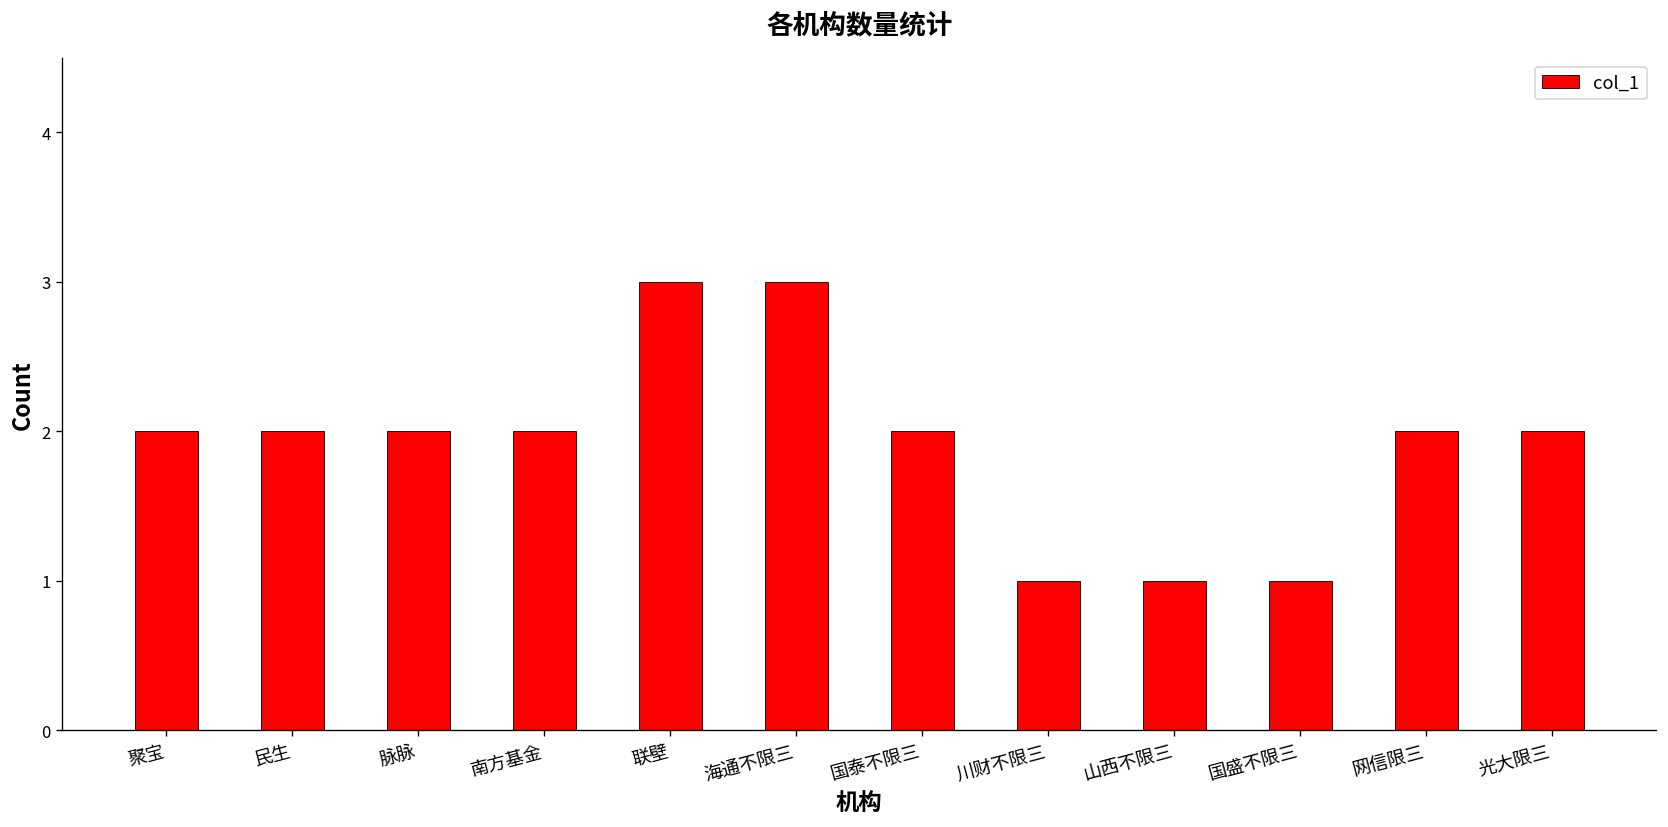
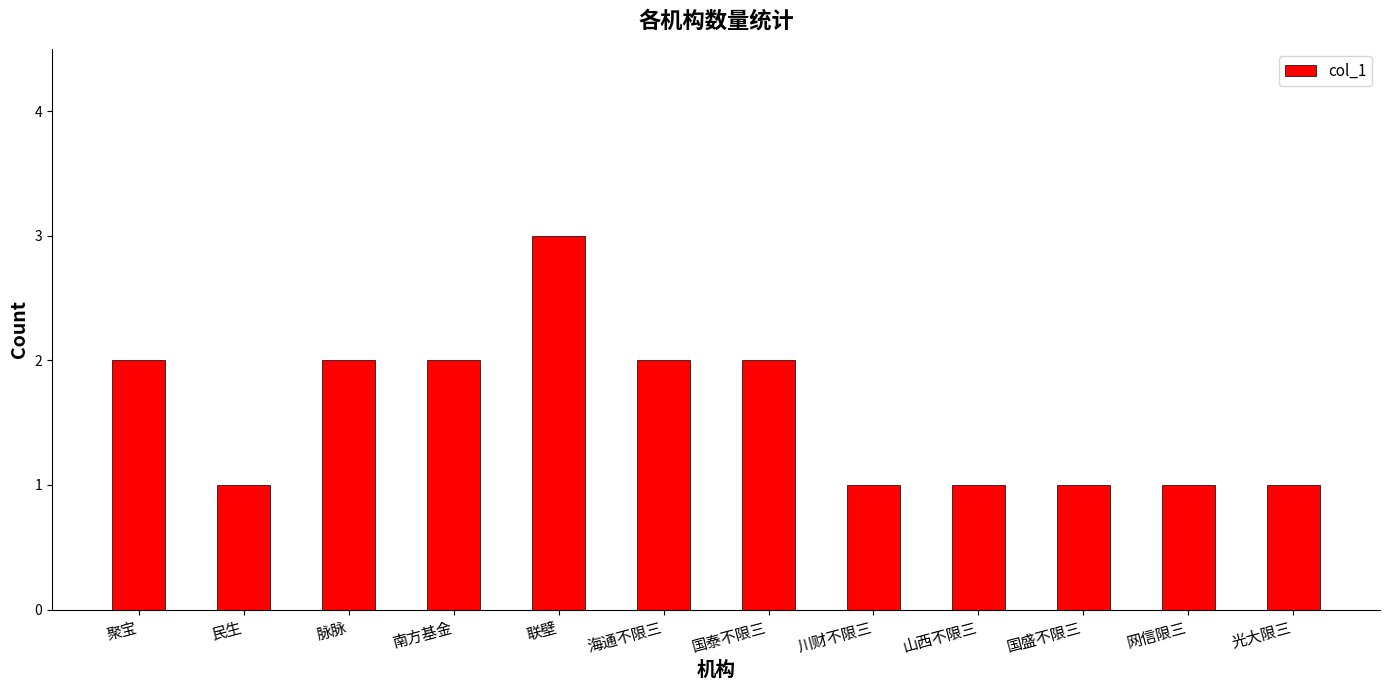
民生: 2 -> 1
海通不限三: 3 -> 2
网信限三: 2 -> 1
光大限三: 2 -> 1
